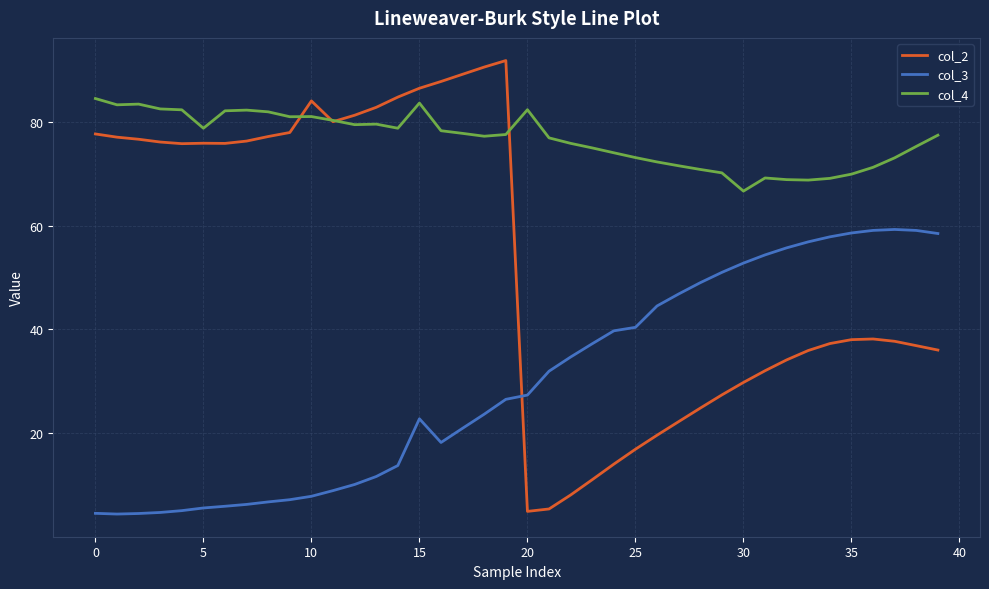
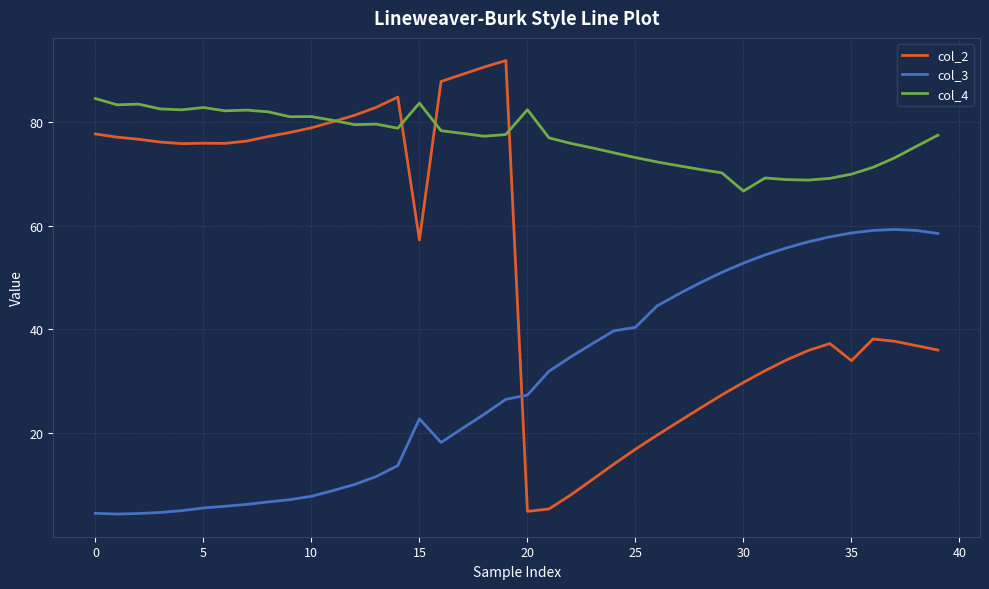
col_4, 5: 79 -> 83
col_2, 10: 84 -> 79
col_2, 15: 86 -> 57
col_2, 35: 38 -> 34
